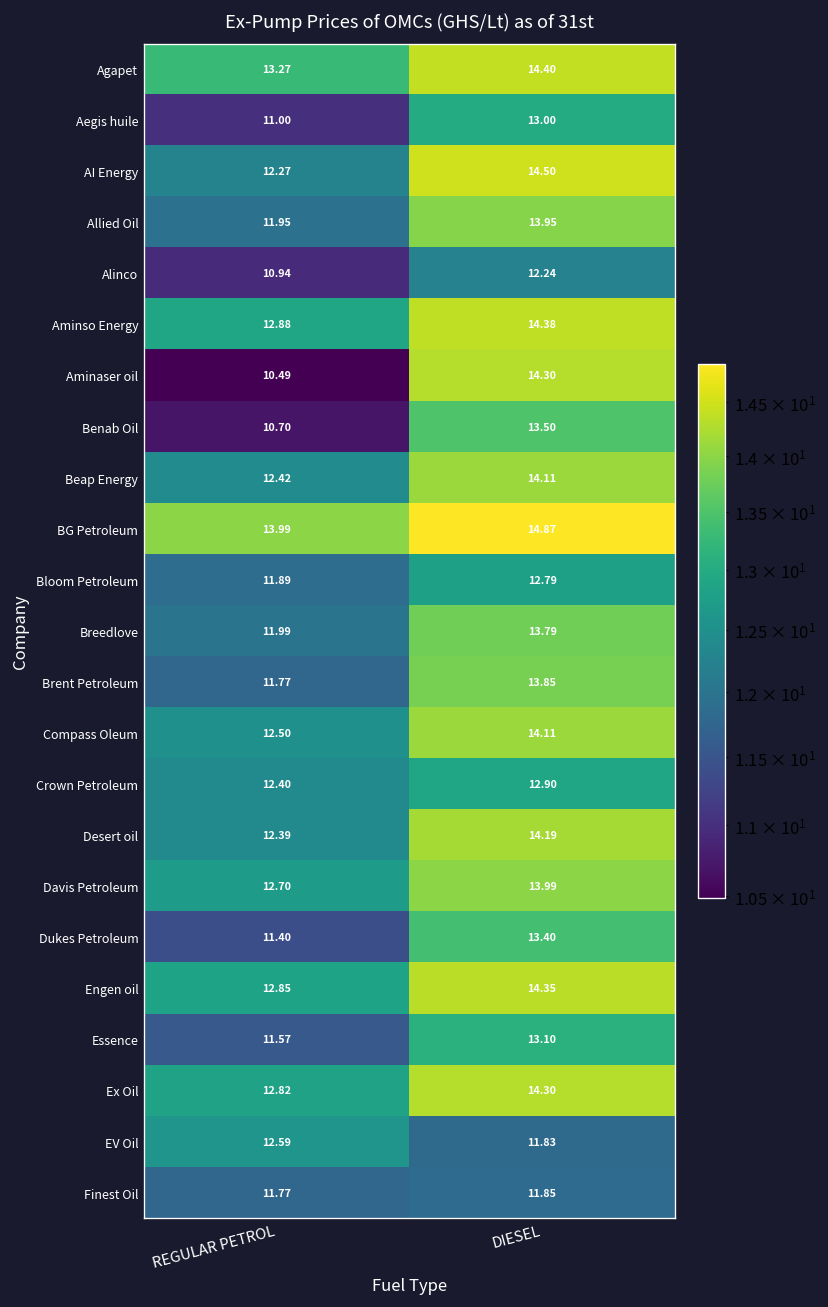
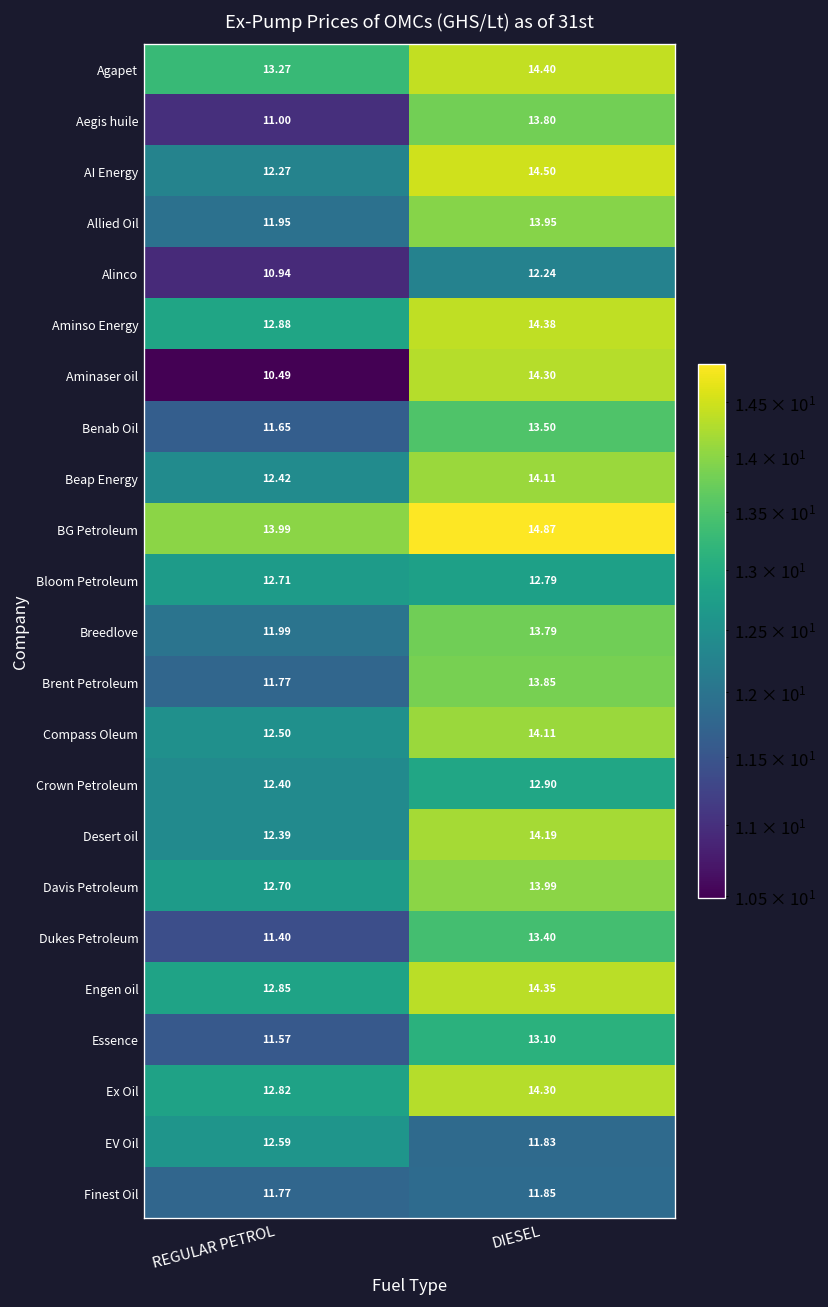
Aegis huile, DIESEL: 13.00 -> 13.80
Benab Oil, REGULAR PETROL: 10.70 -> 11.65
Bloom Petroleum, REGULAR PETROL: 11.89 -> 12.71
